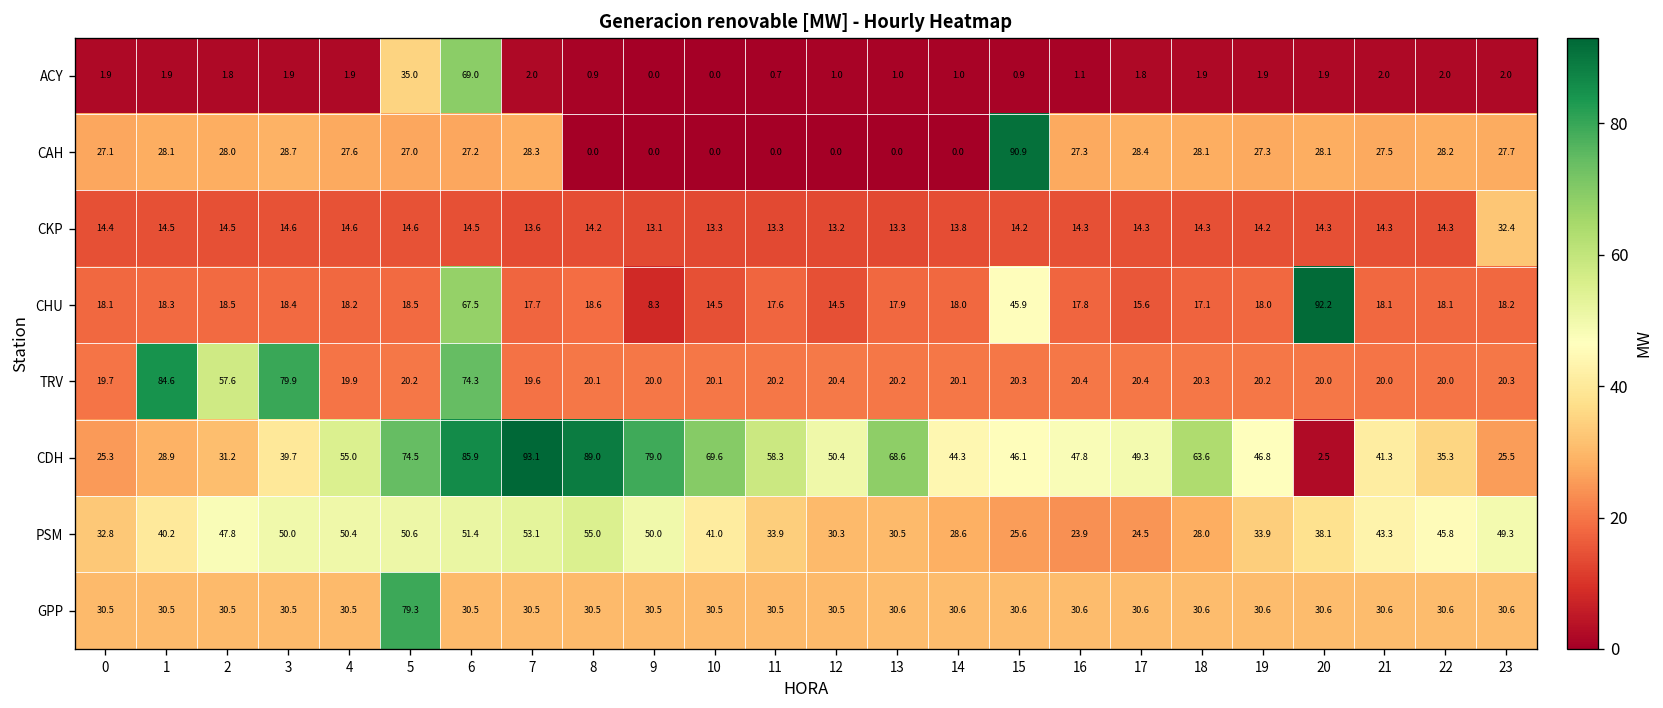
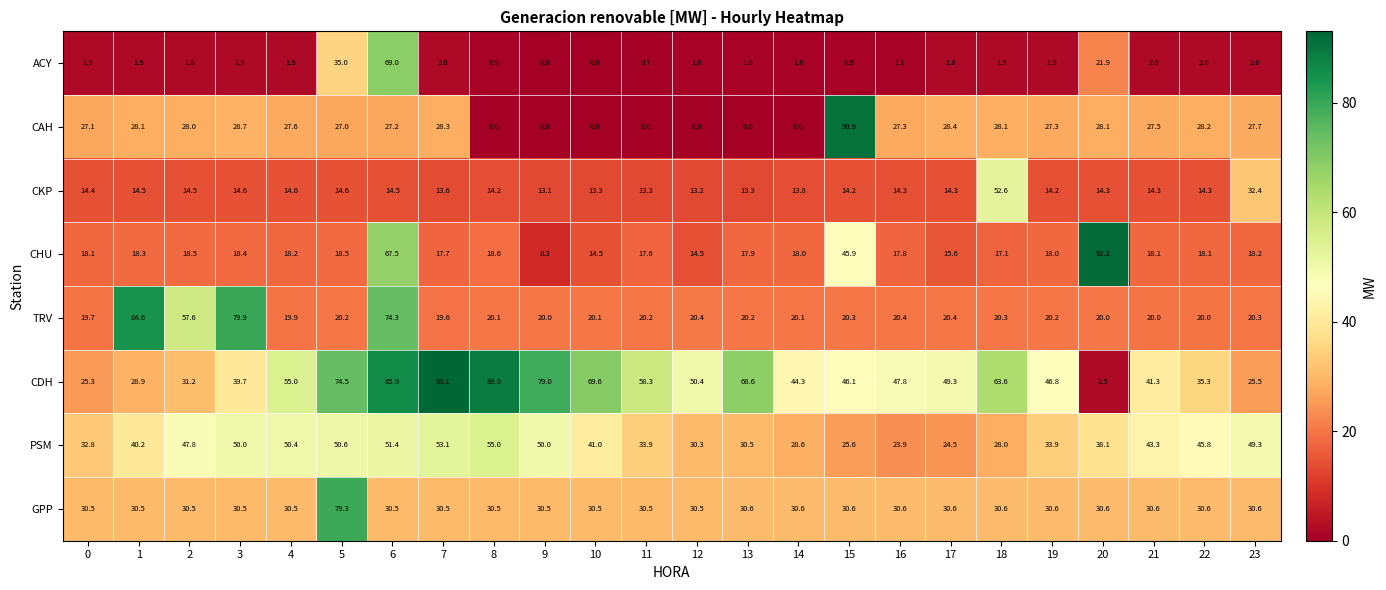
ACY, 20: 1.9 -> 21.9
CKP, 18: 14.3 -> 52.6
